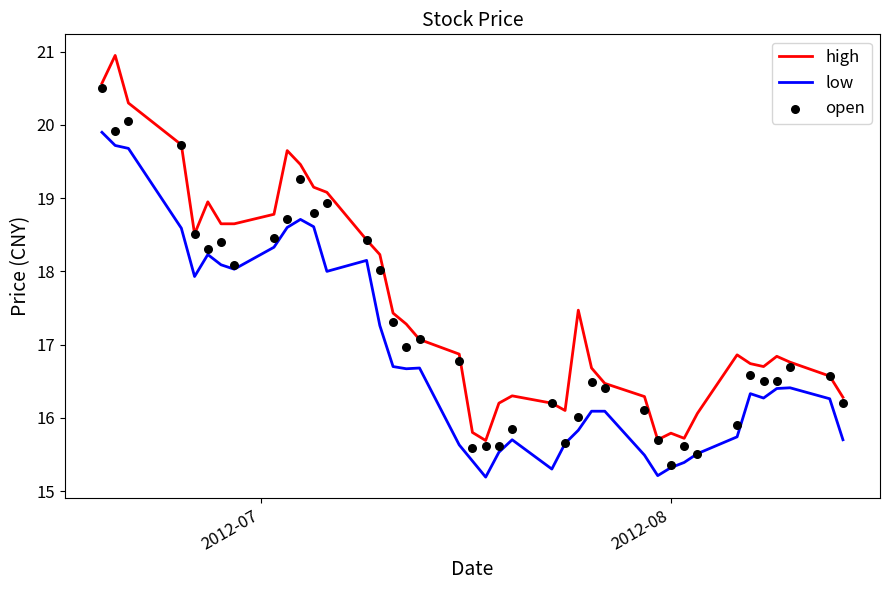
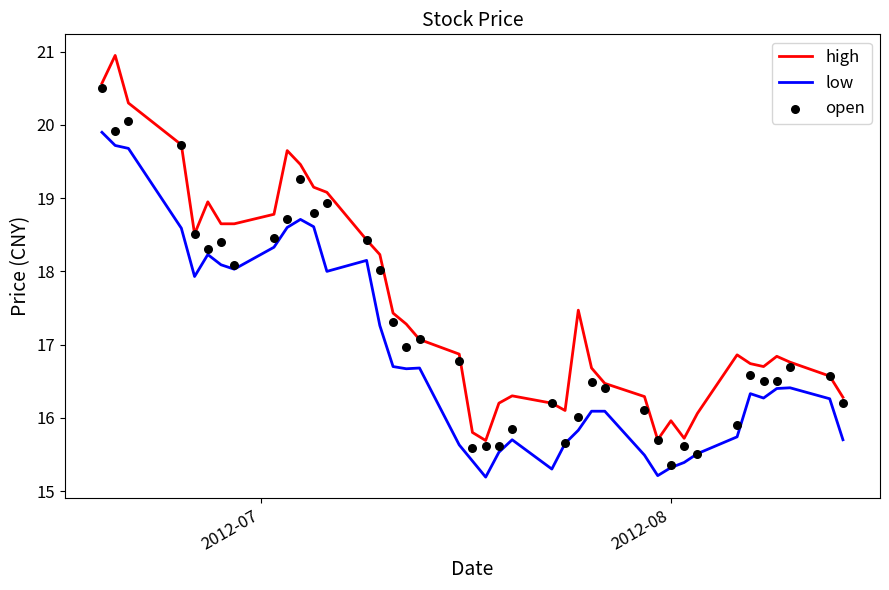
high, 2012-08: 15.8 -> 16.0
